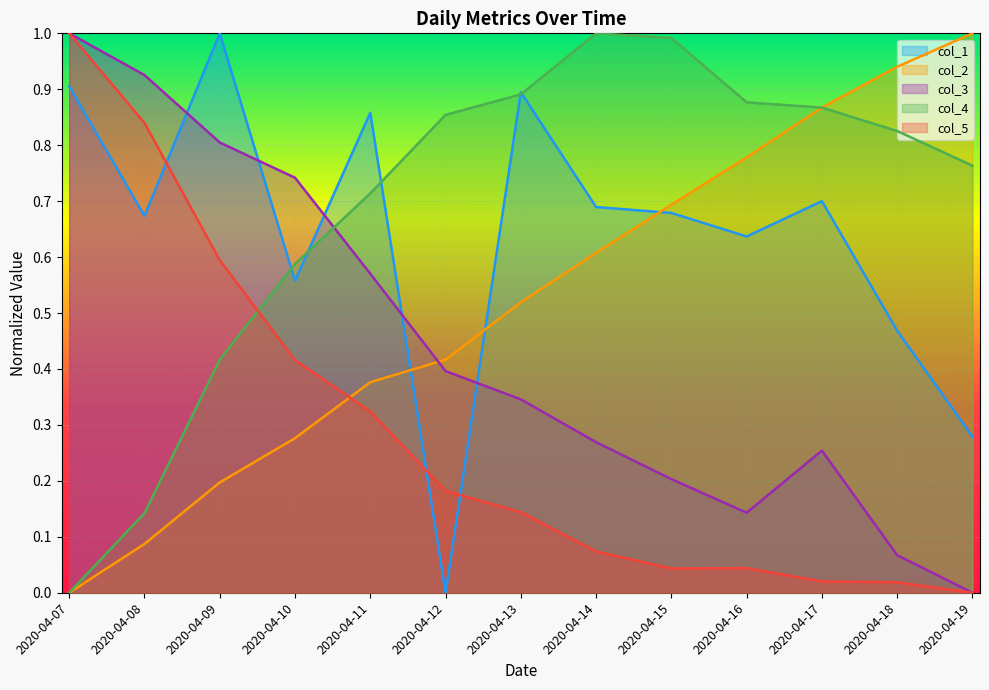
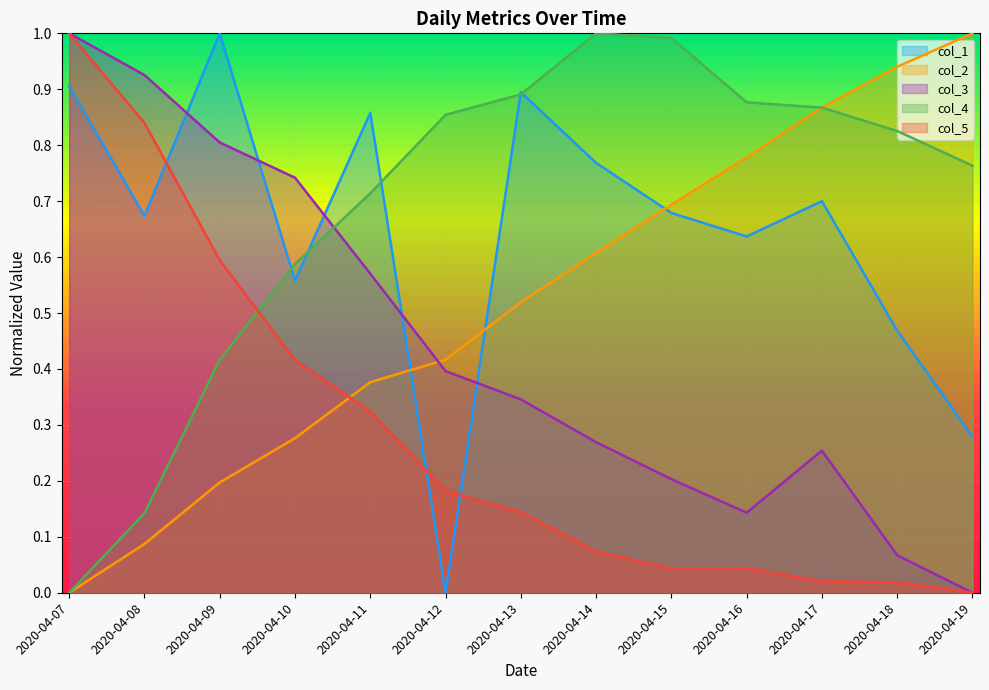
col_1, 2020-04-14: 0.69 -> 0.77
